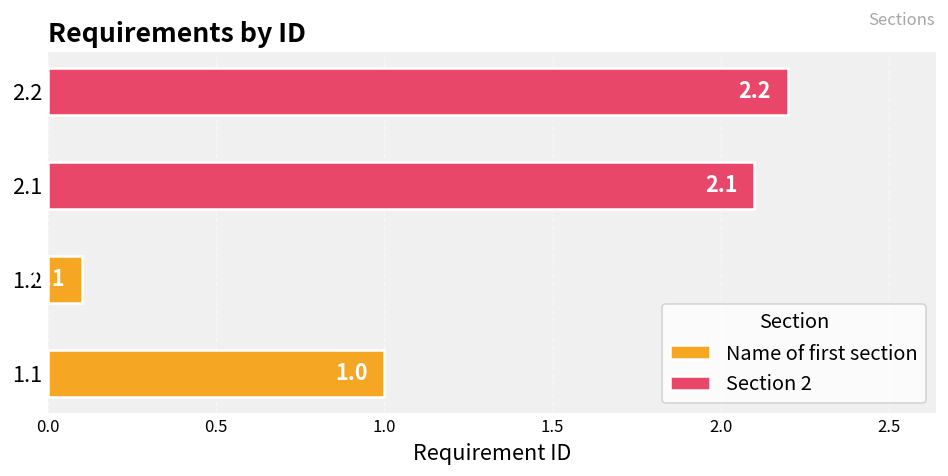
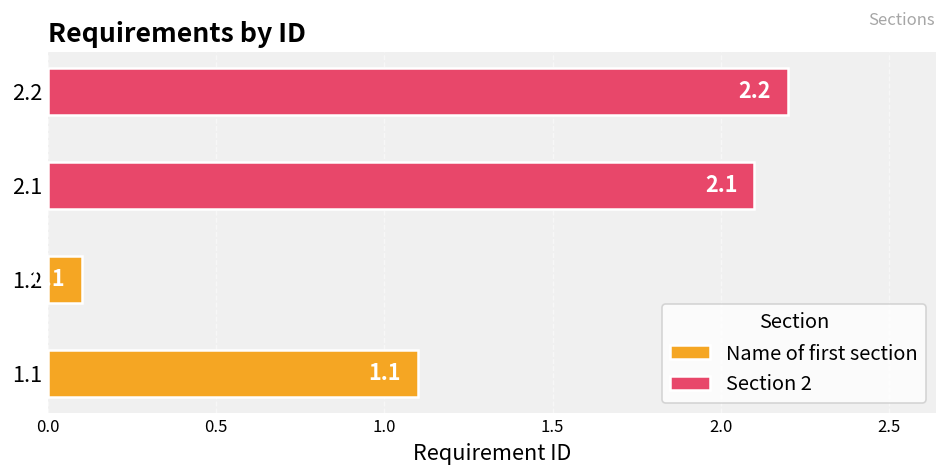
1.1: 1.0 -> 1.1
